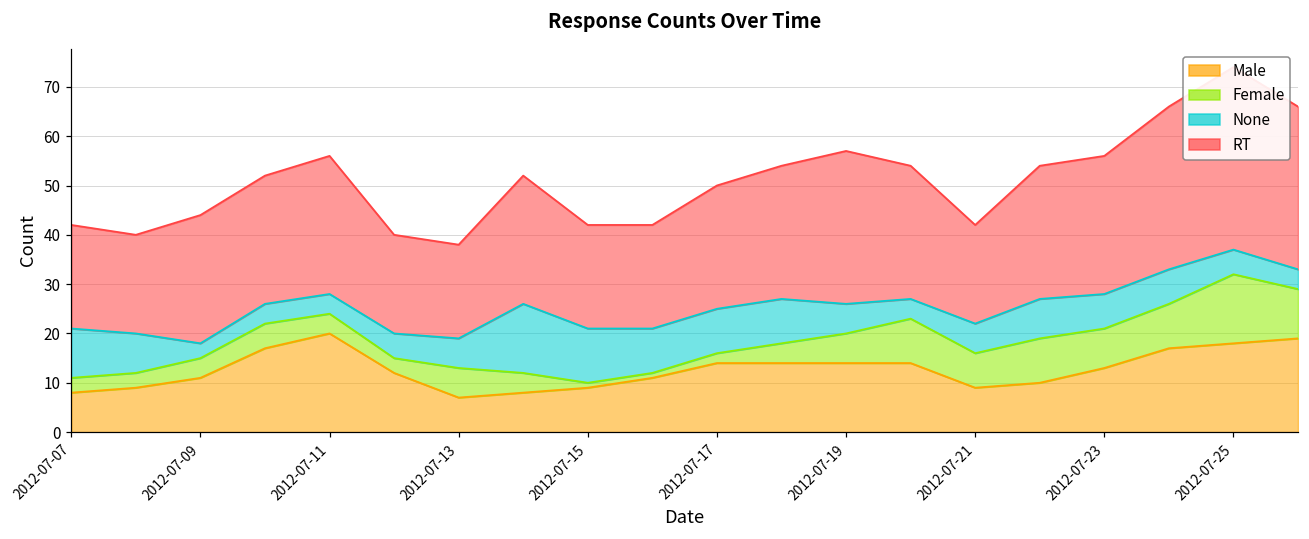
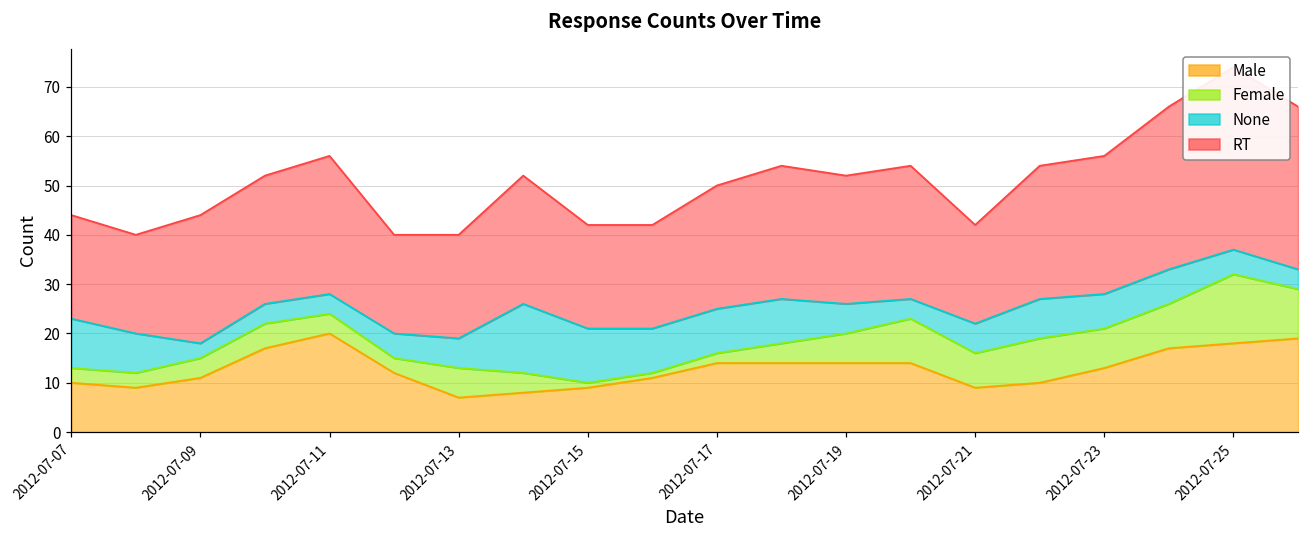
Male, 2012-07-07: 8 -> 10
RT, 2012-07-13: 19 -> 21
RT, 2012-07-19: 31 -> 26
